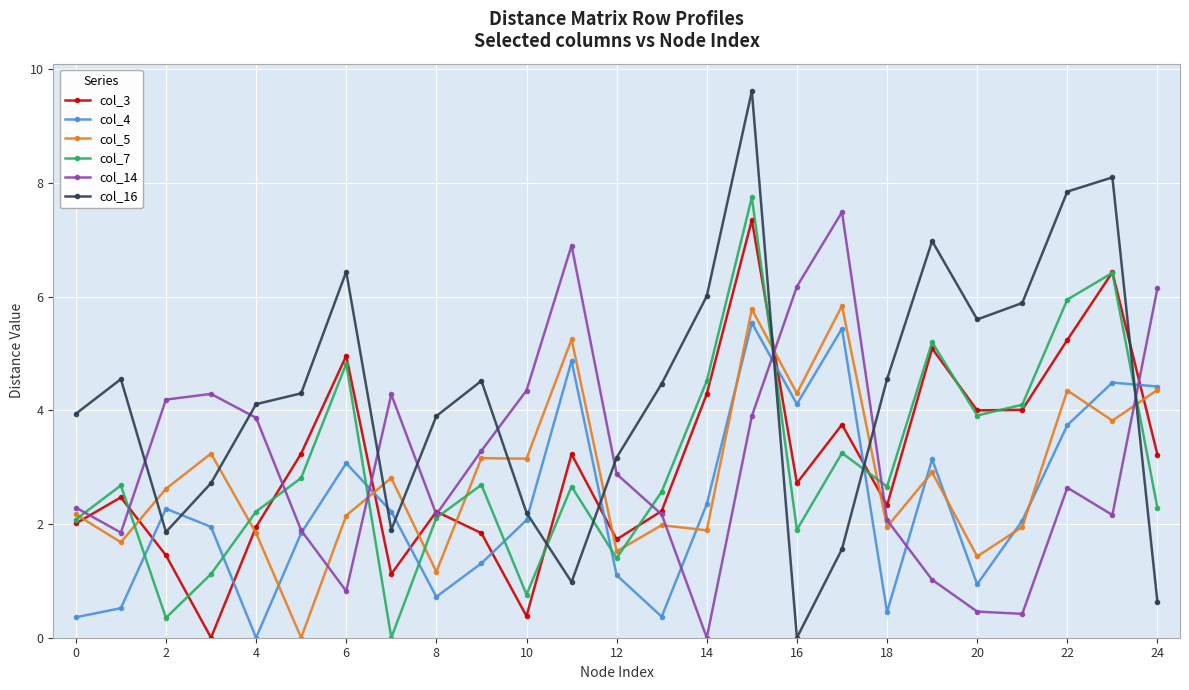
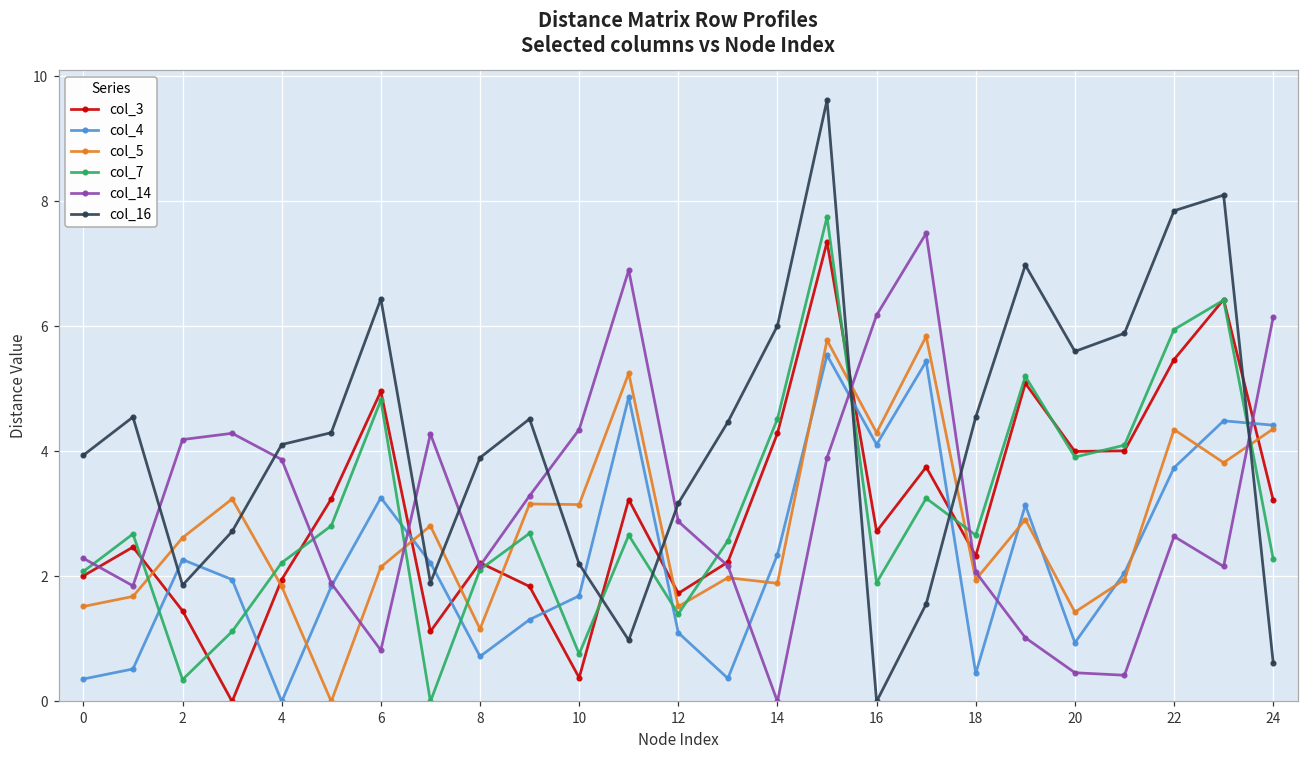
col_5, 0: 2.2 -> 1.5
col_4, 6: 3.1 -> 3.3
col_4, 10: 2.1 -> 1.7
col_3, 22: 5.2 -> 5.5
